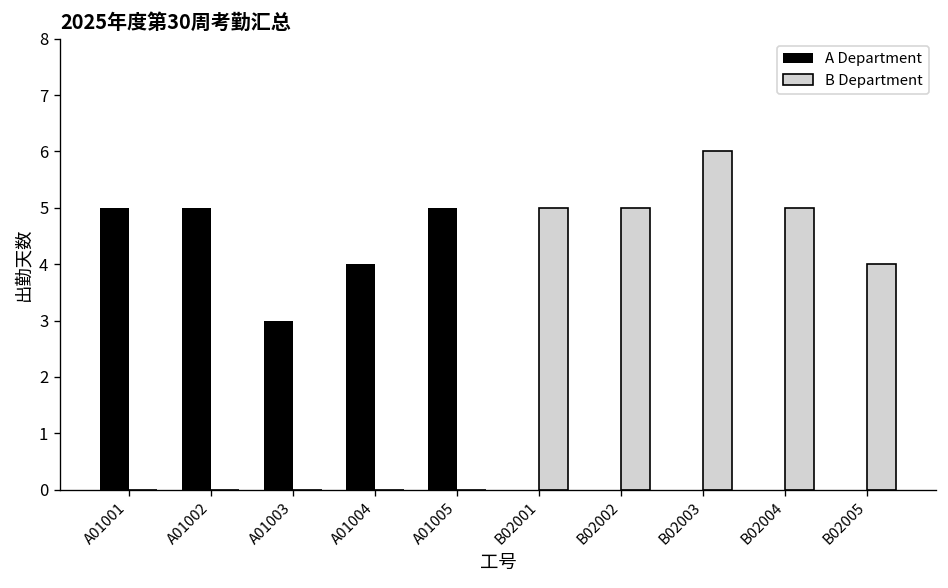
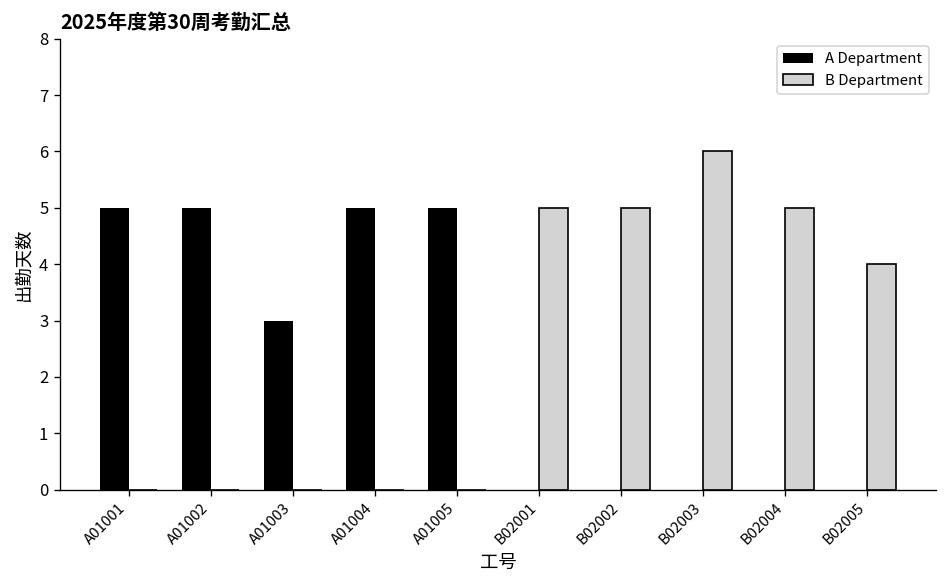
A Department, A01004: 4 -> 5
